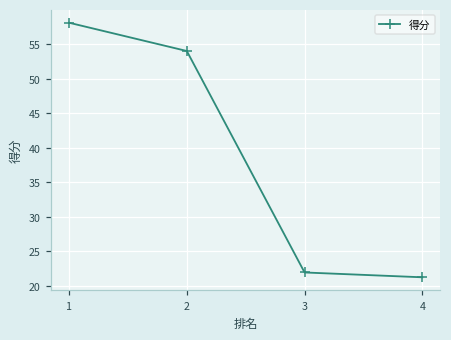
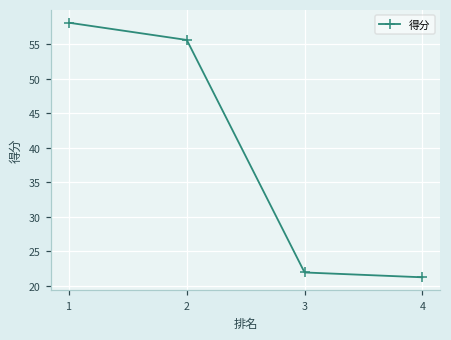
2: 54 -> 56
